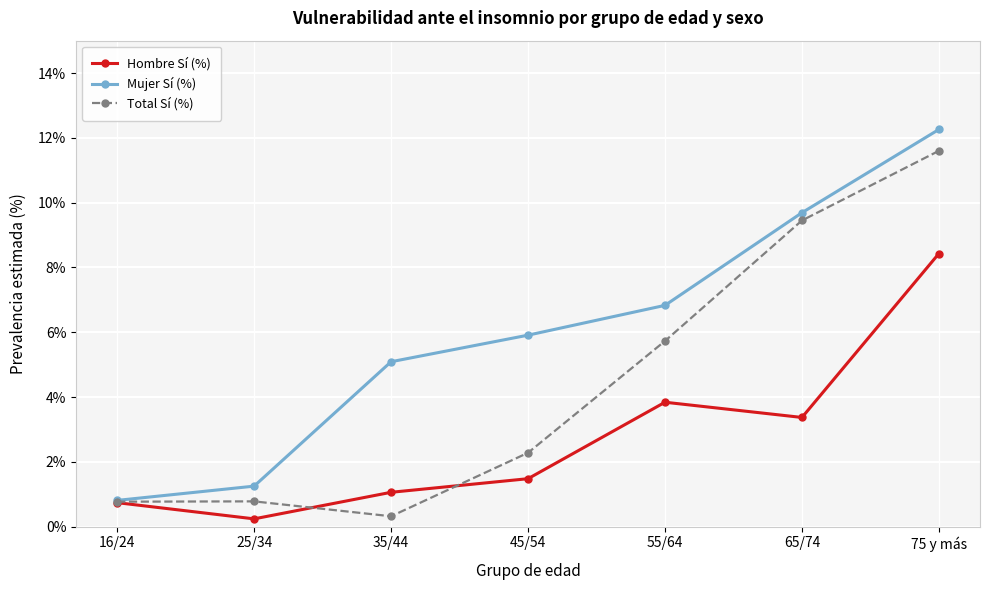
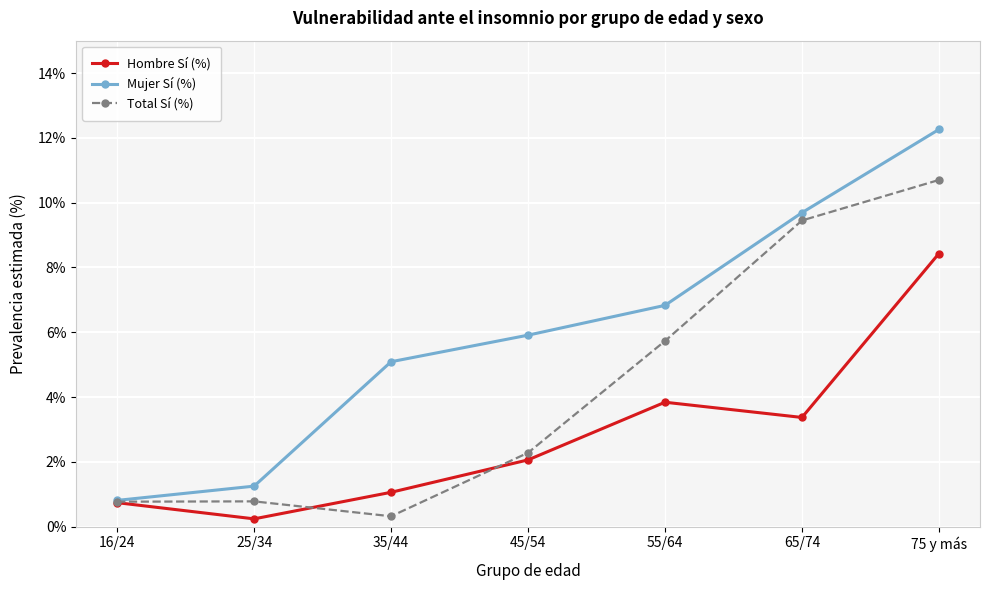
Hombre Sí (%), 45/54: 1.5% -> 2.1%
Total Sí (%), 75 y más: 11.6% -> 10.7%
